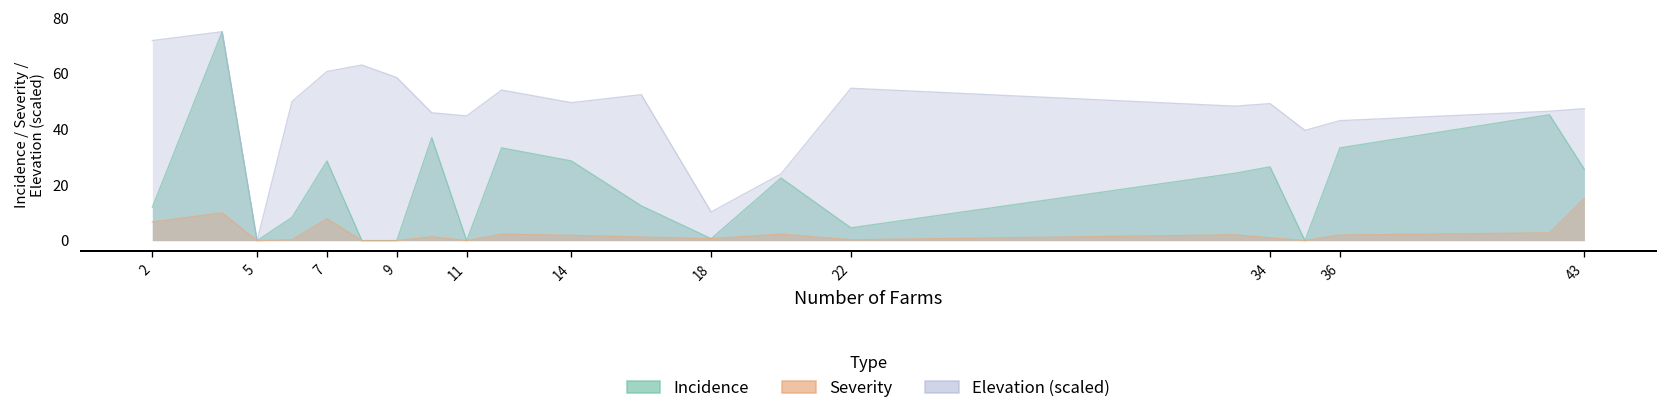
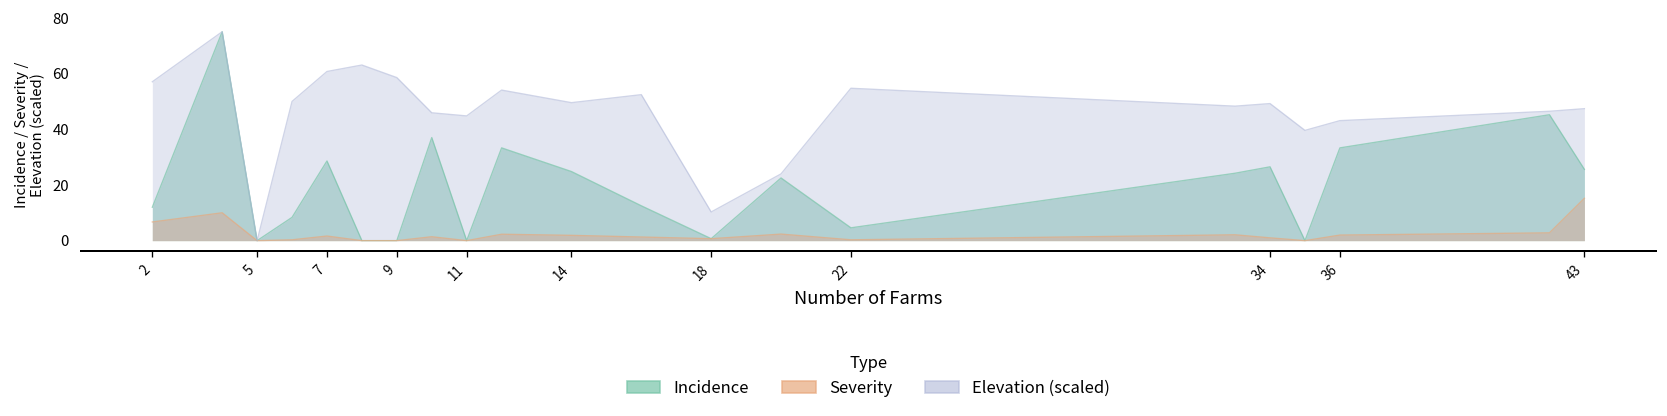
Elevation (scaled), 2: 72 -> 57
Severity, 7: 8 -> 2
Incidence, 14: 29 -> 25
